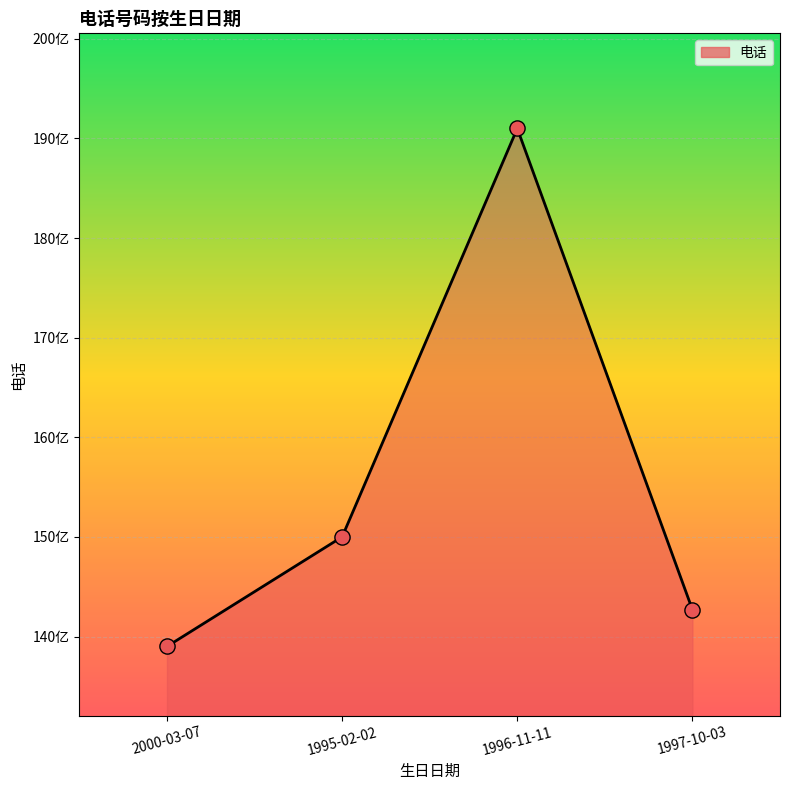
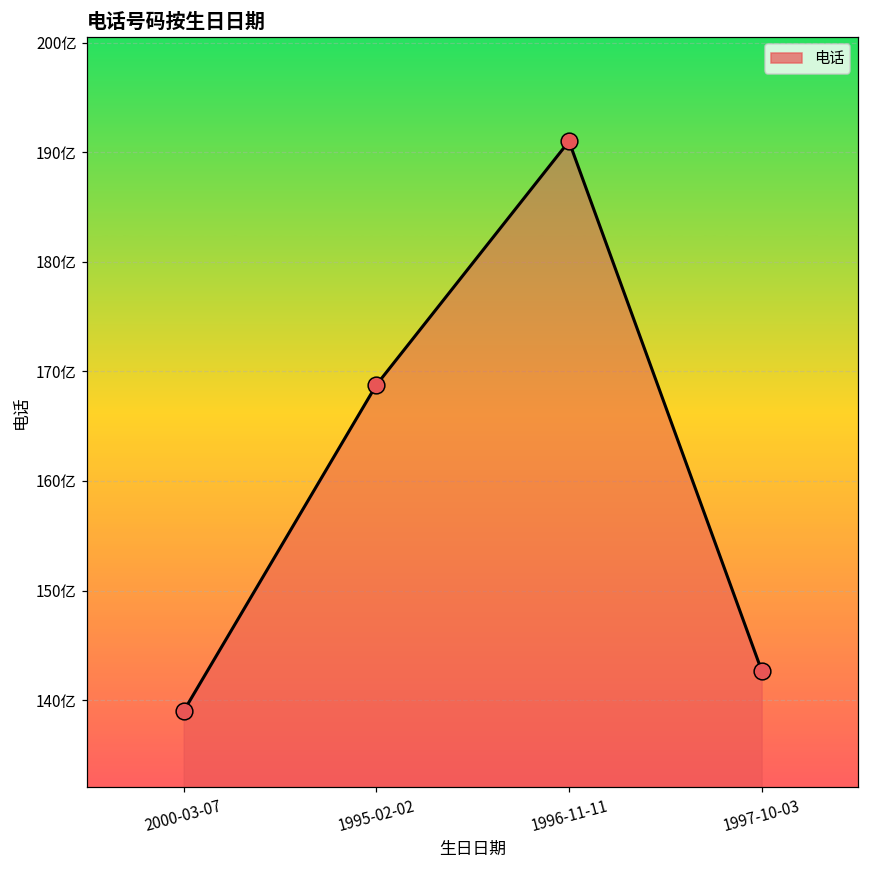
1995-02-02: 150亿 -> 169亿
